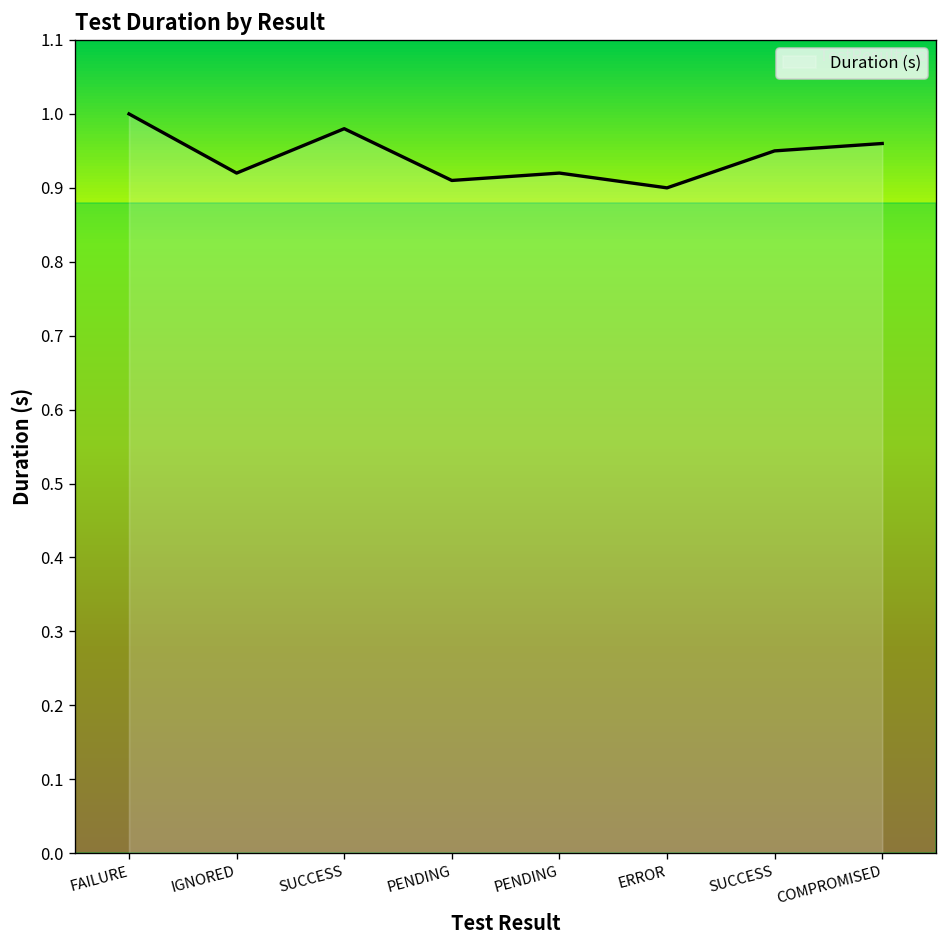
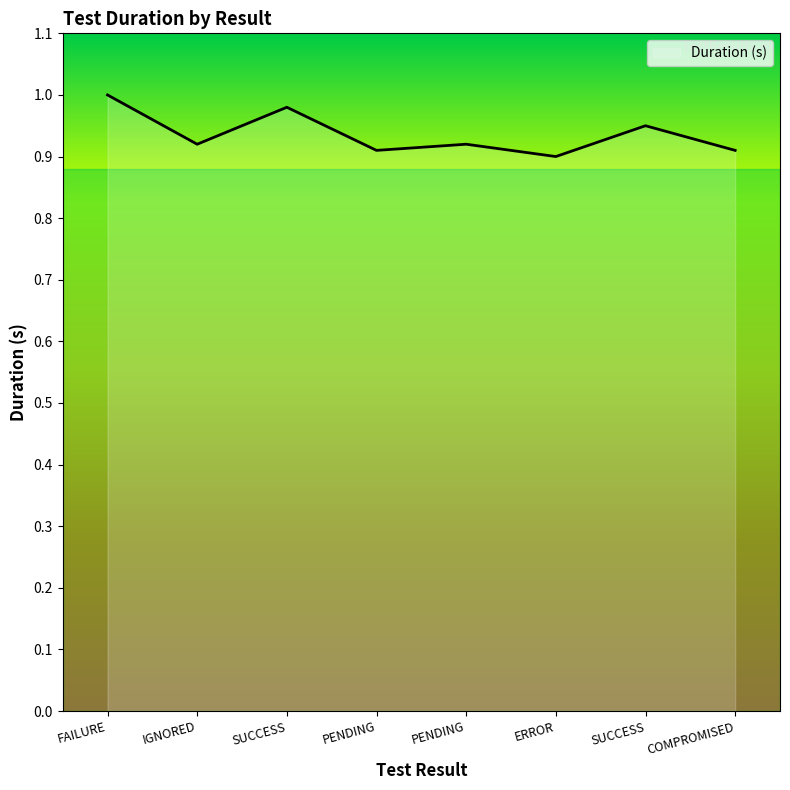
COMPROMISED: 0.96 -> 0.91
